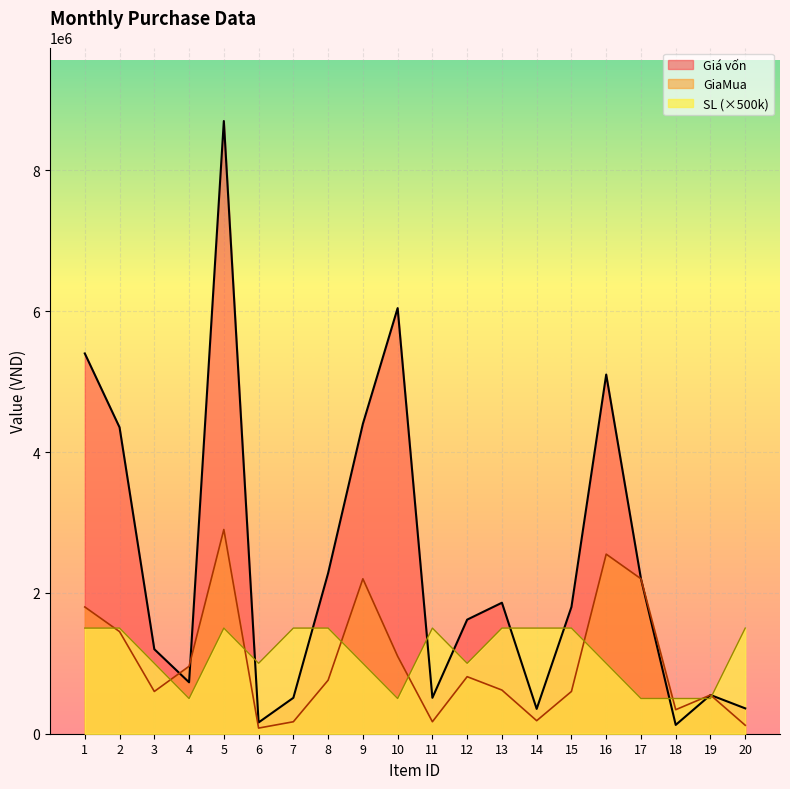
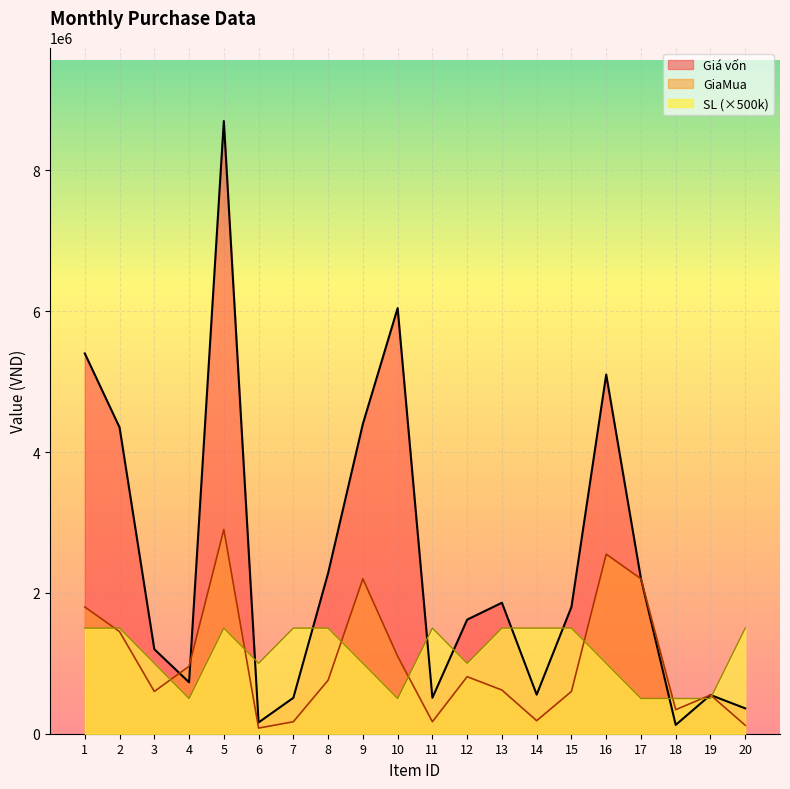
Giá vốn, 14: 400000 -> 600000
